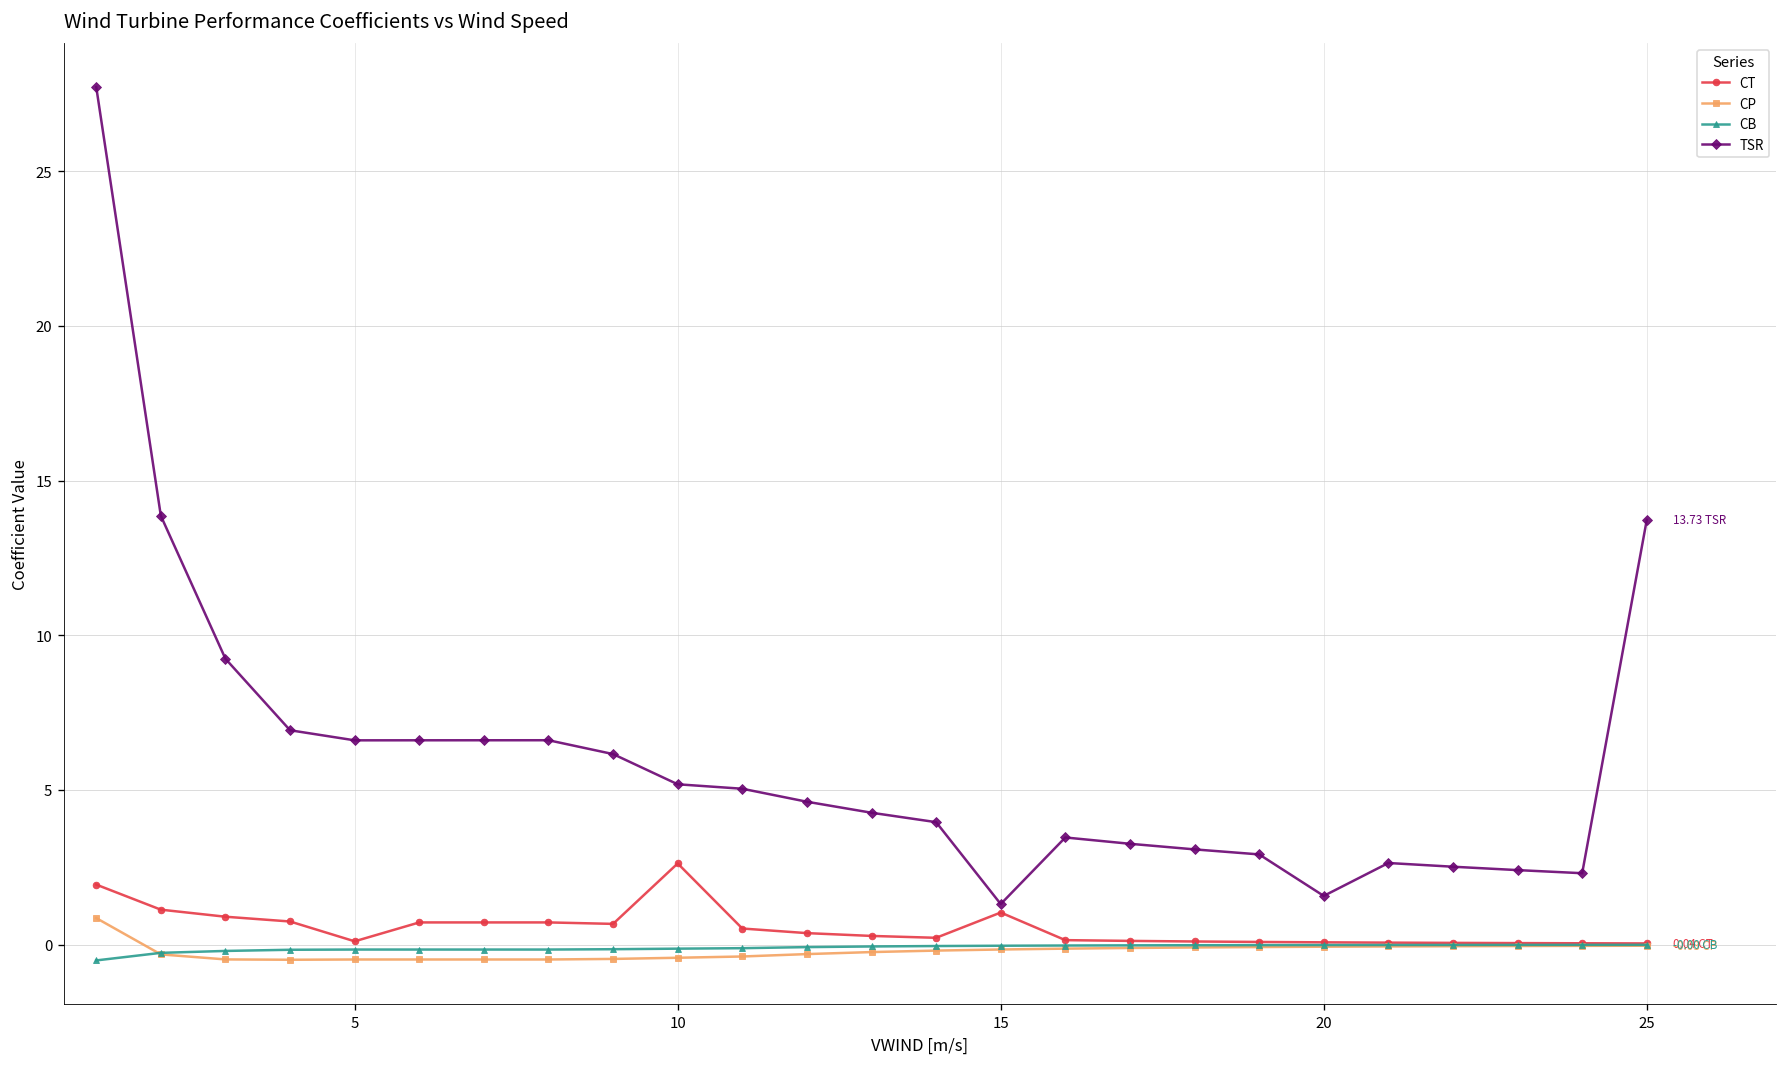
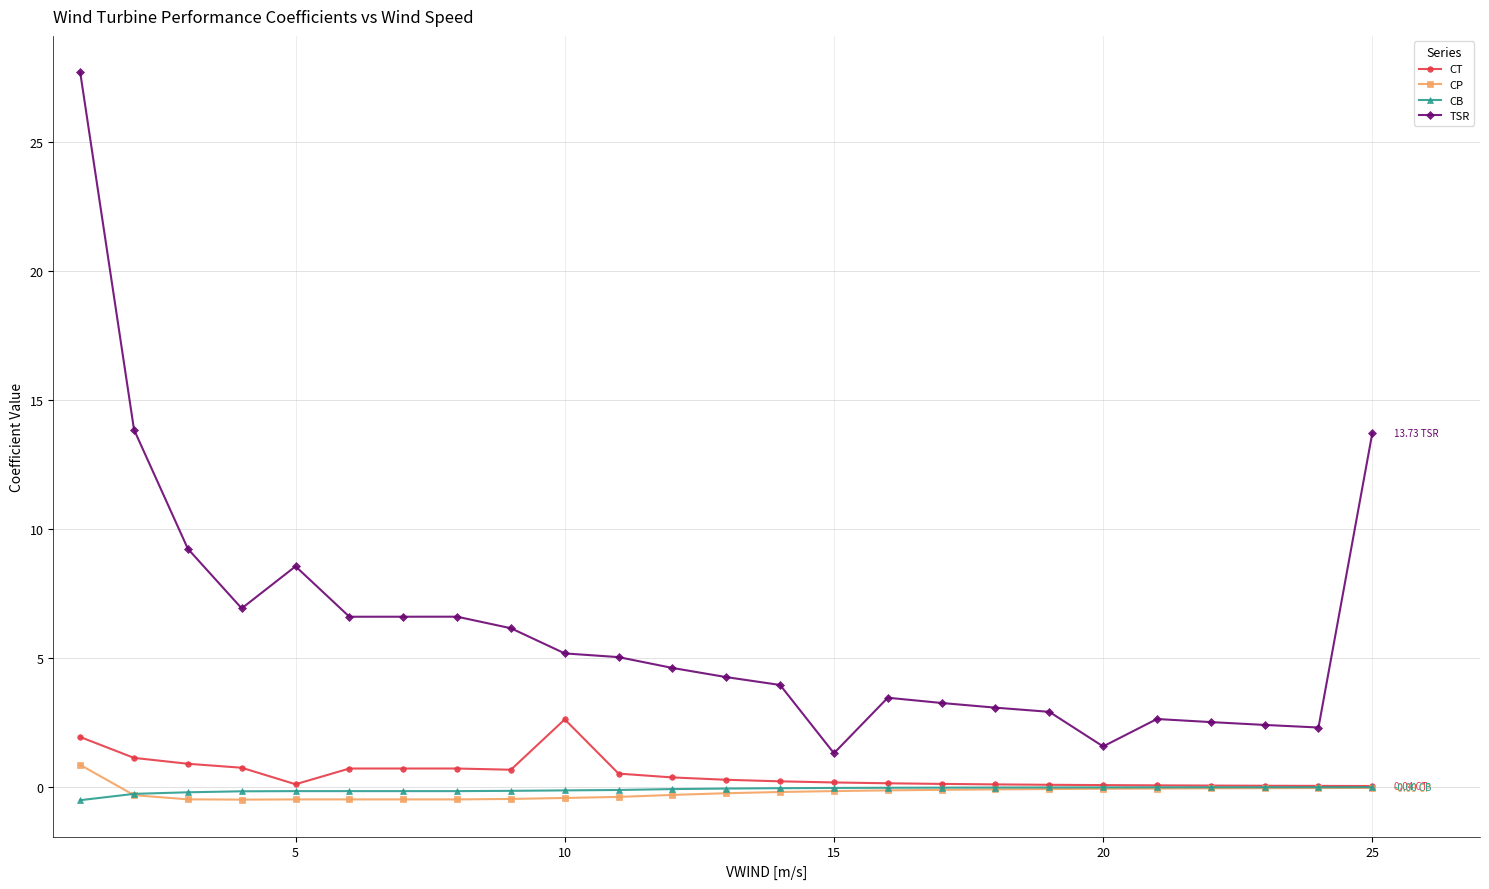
TSR, 5: 6.6 -> 8.6
CT, 15: 1.0 -> 0.2
